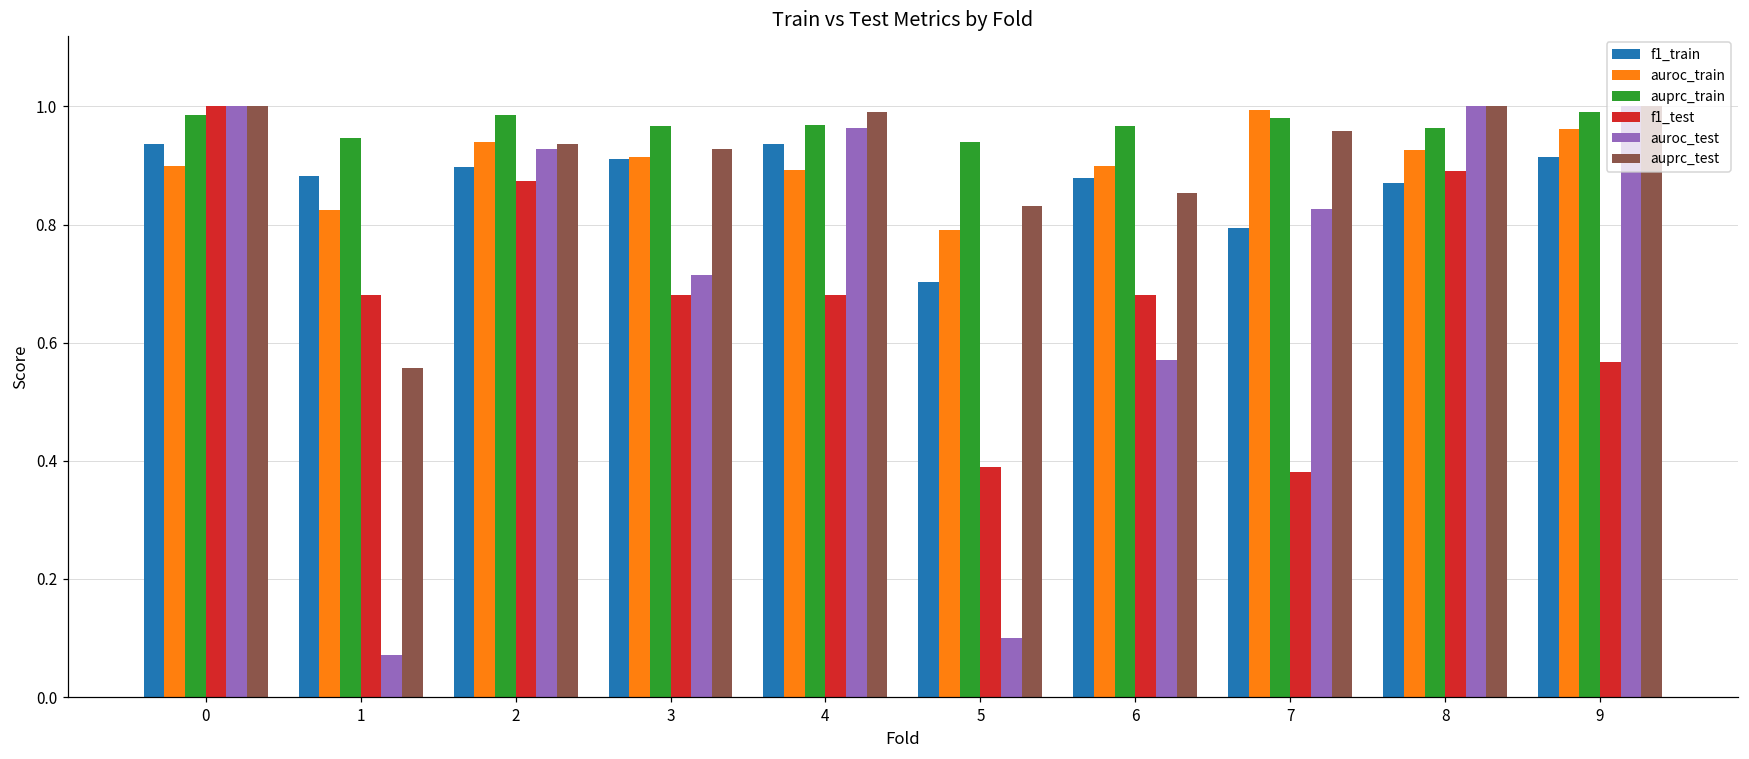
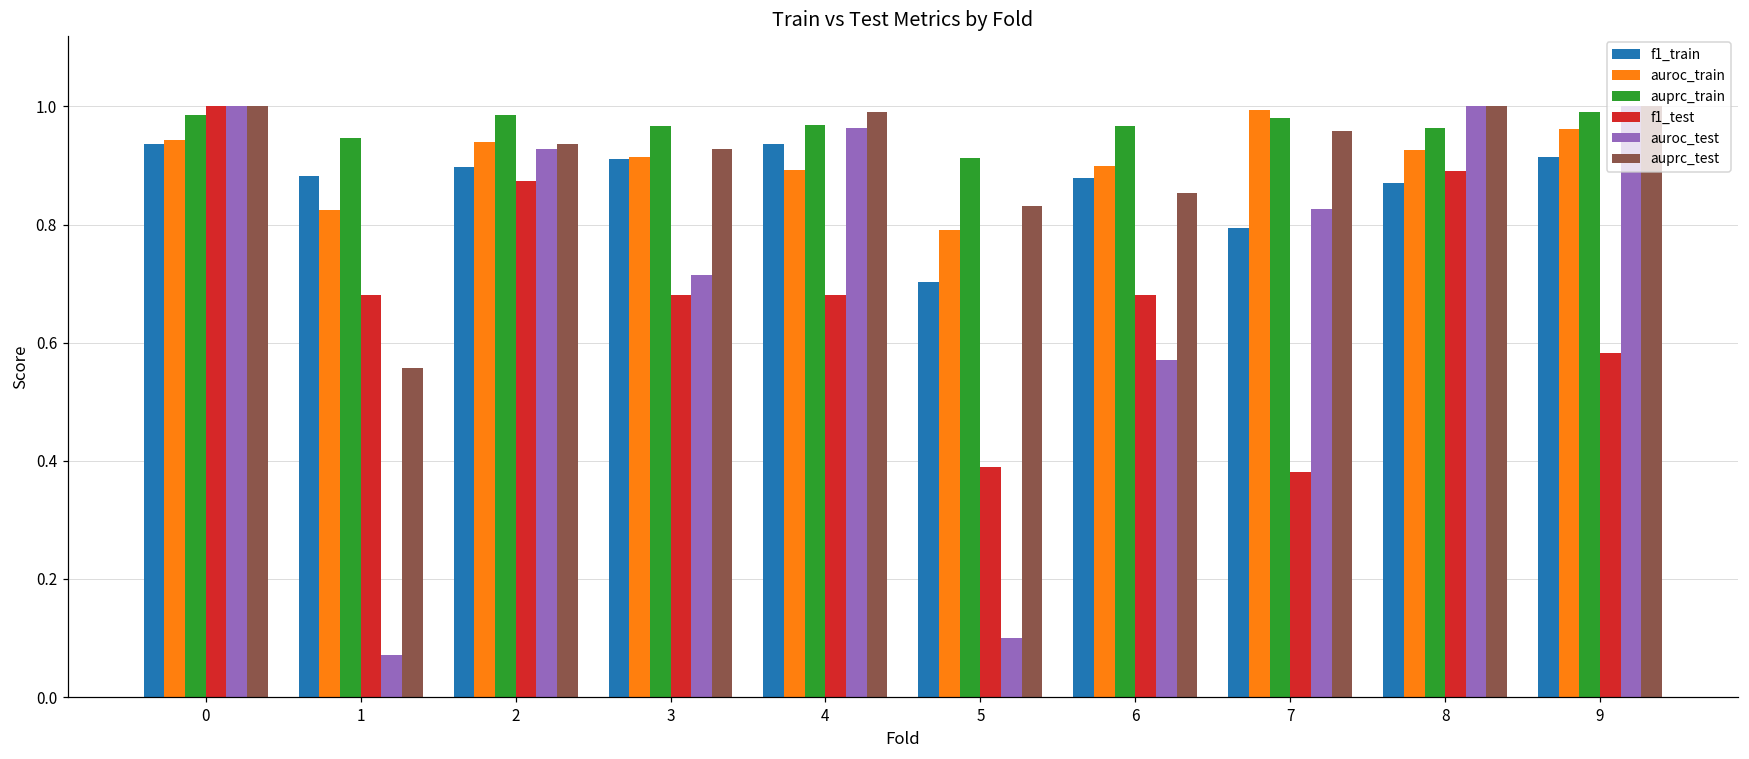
auroc_train, 0: 0.90 -> 0.94
auprc_train, 5: 0.94 -> 0.91
f1_test, 9: 0.57 -> 0.58
